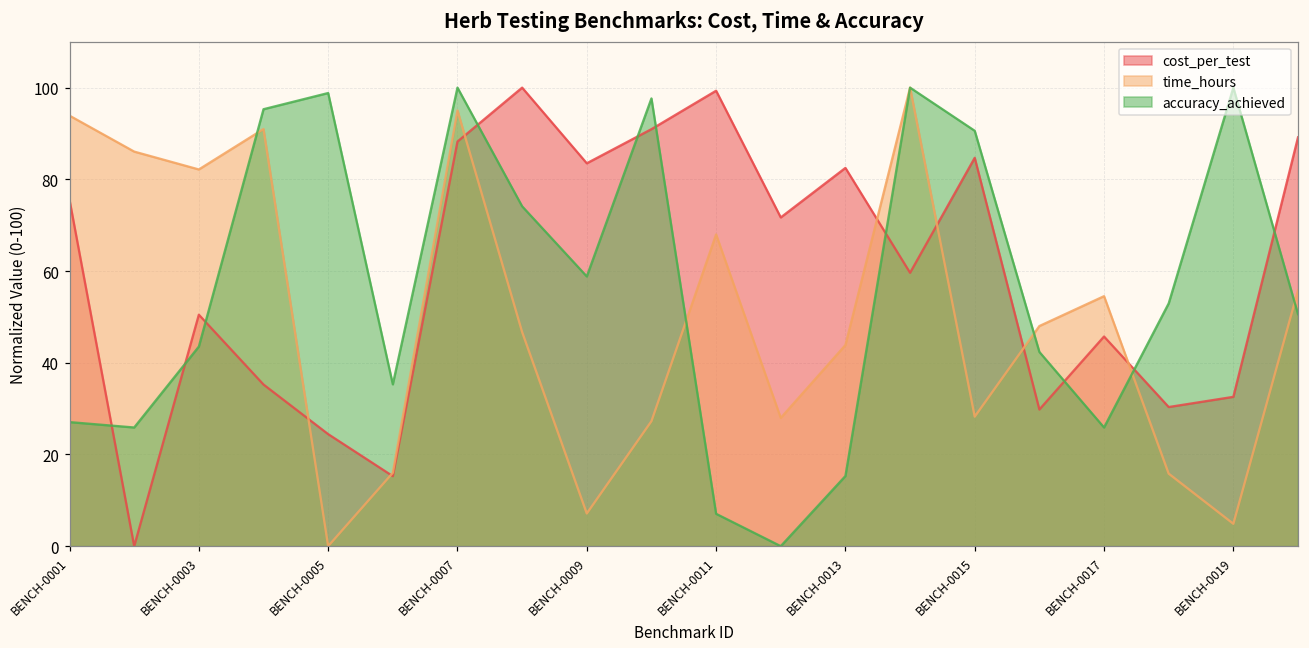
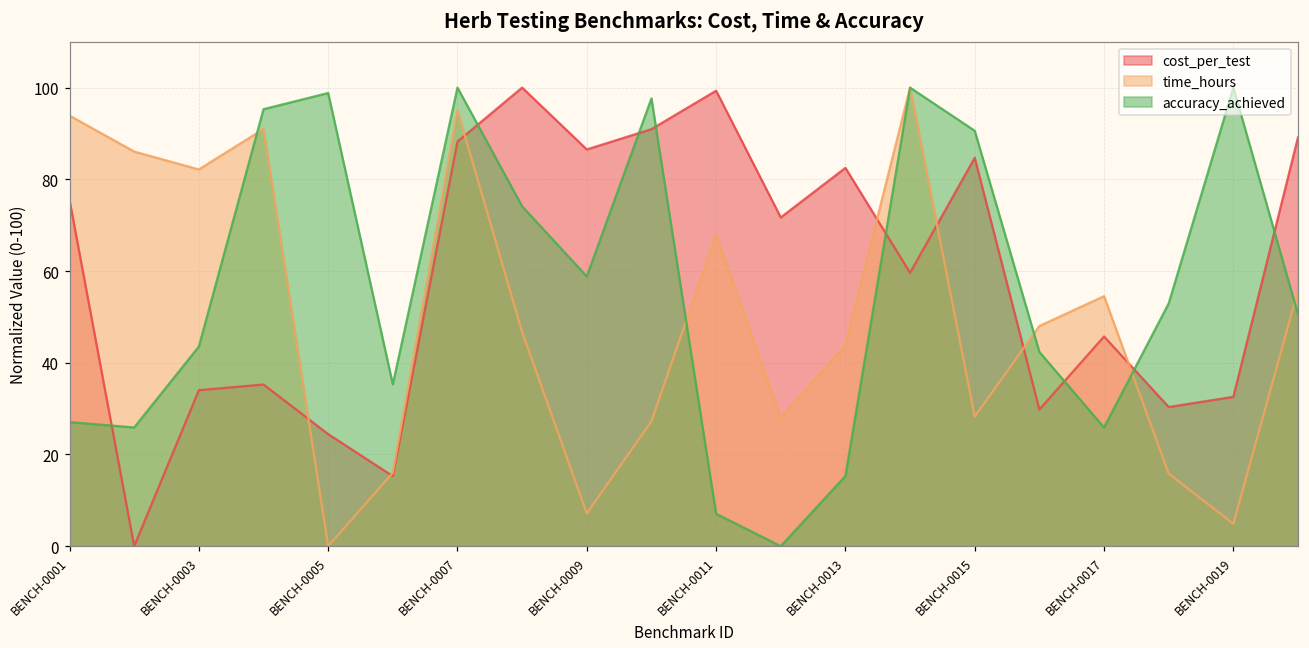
cost_per_test, BENCH-0003: 50 -> 34
cost_per_test, BENCH-0009: 84 -> 87
